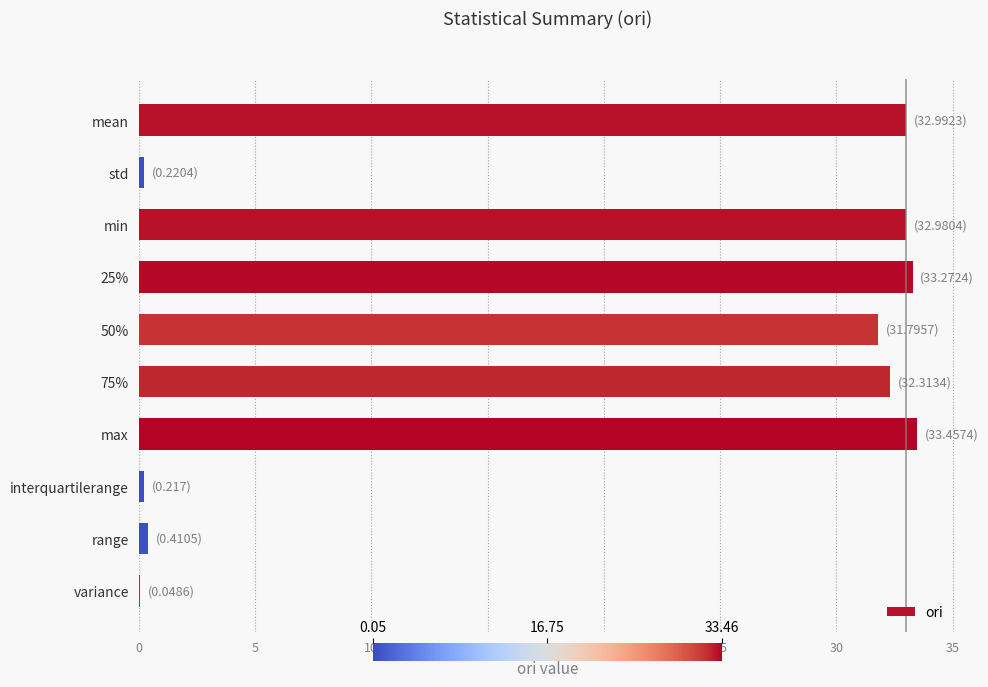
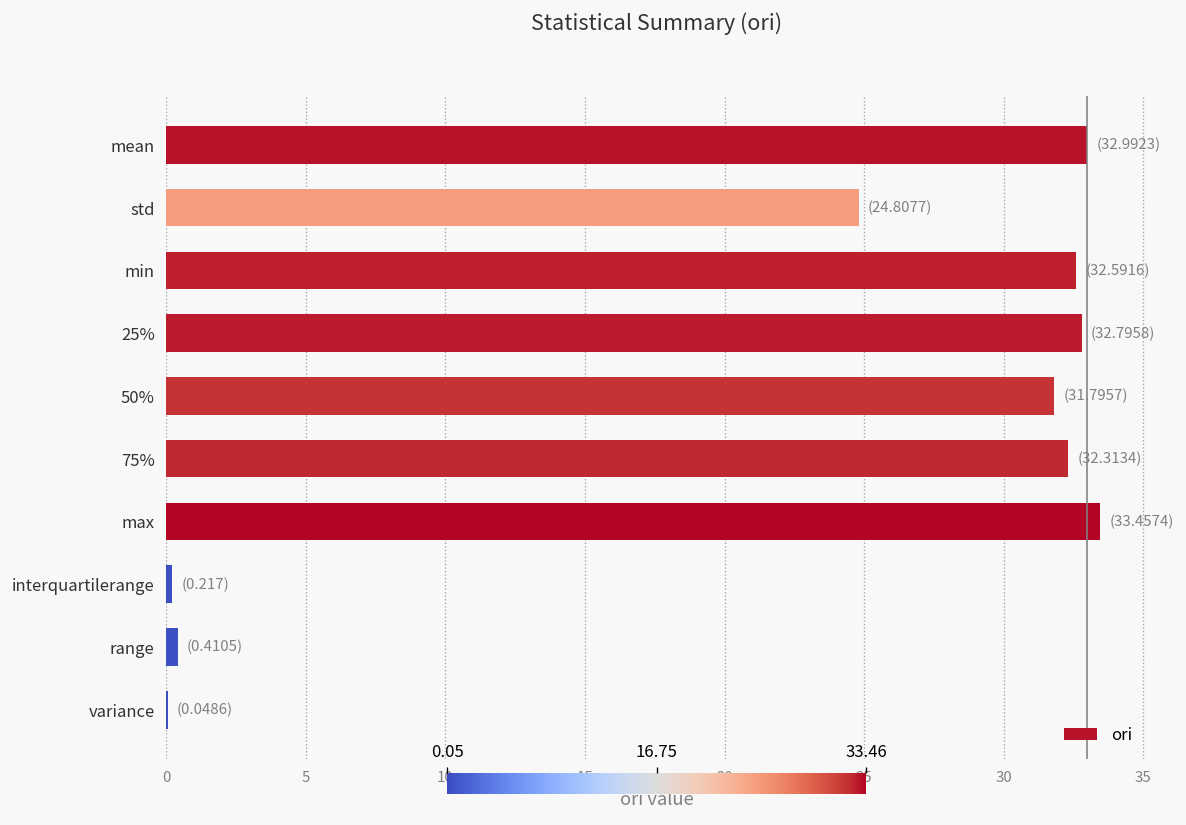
std: (0.2204) -> (24.8077)
min: (32.9804) -> (32.5916)
25%: (33.2724) -> (32.7958)
